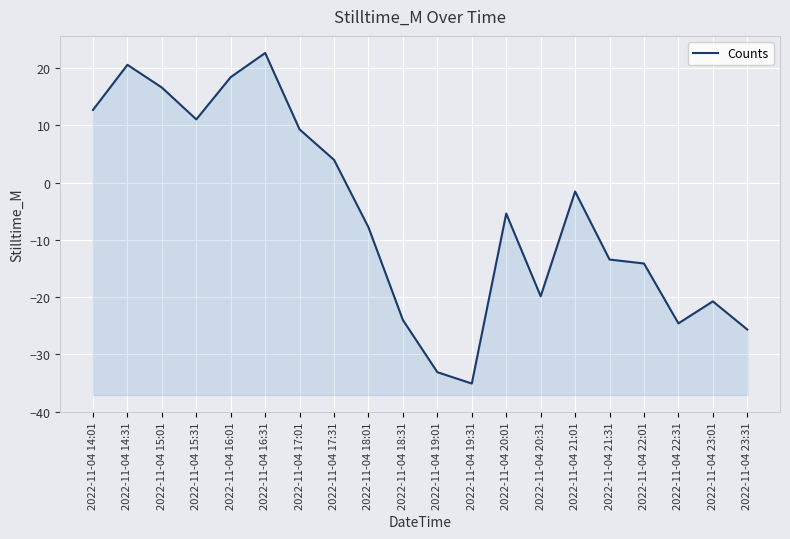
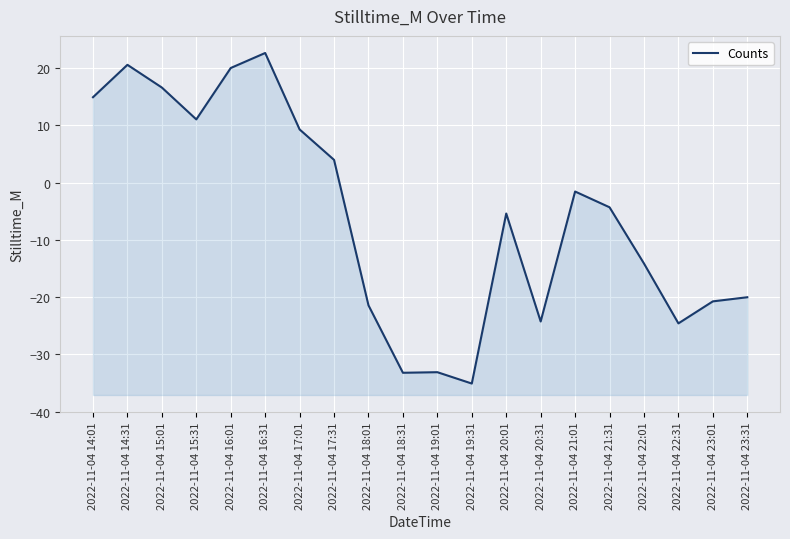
2022-11-04 14:01: 13 -> 15
2022-11-04 16:01: 18 -> 20
2022-11-04 18:01: -8 -> -21
2022-11-04 18:31: -24 -> -33
2022-11-04 20:31: -20 -> -24
2022-11-04 21:31: -13 -> -4
2022-11-04 23:31: -26 -> -20
